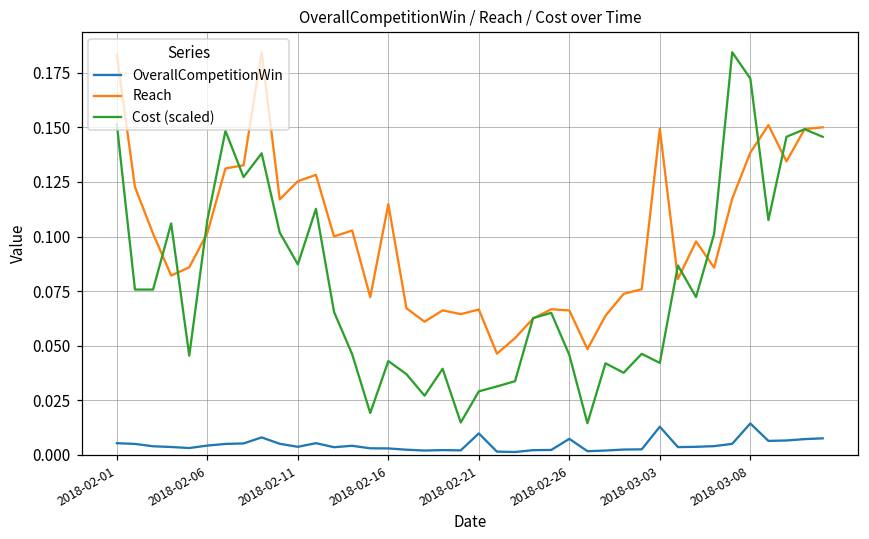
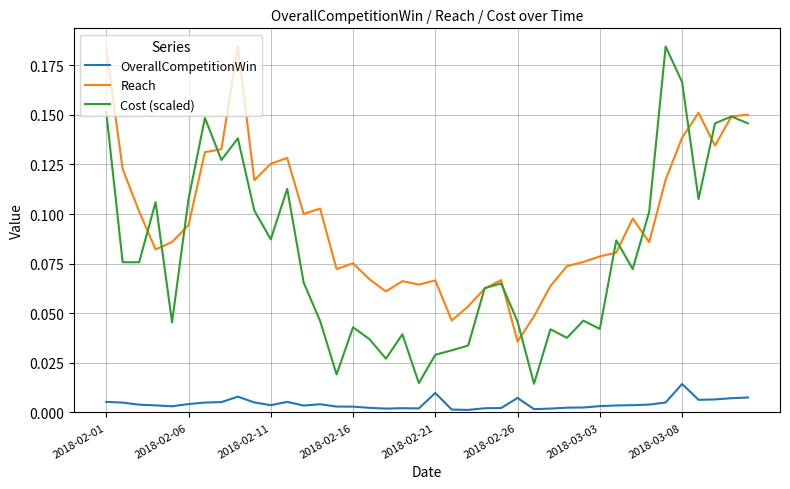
Reach, 2018-02-06: 0.102 -> 0.094
Reach, 2018-02-16: 0.115 -> 0.075
Reach, 2018-02-26: 0.066 -> 0.036
OverallCompetitionWin, 2018-03-03: 0.013 -> 0.003
Reach, 2018-03-03: 0.149 -> 0.079
Cost (scaled), 2018-03-08: 0.172 -> 0.167
